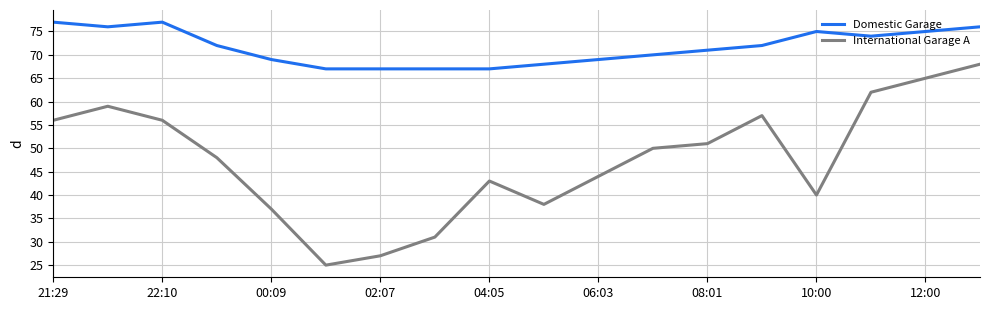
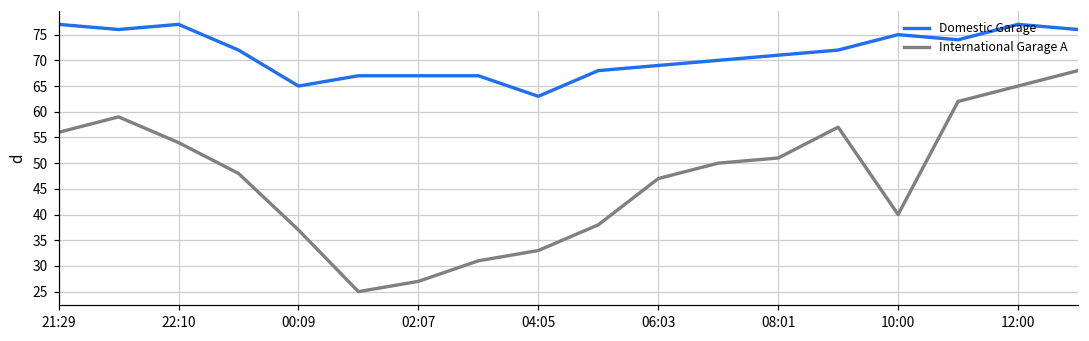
International Garage A, 22:10: 56 -> 54
Domestic Garage, 00:09: 69 -> 65
Domestic Garage, 04:05: 67 -> 63
International Garage A, 04:05: 43 -> 33
International Garage A, 06:03: 44 -> 47
Domestic Garage, 12:00: 75 -> 77
